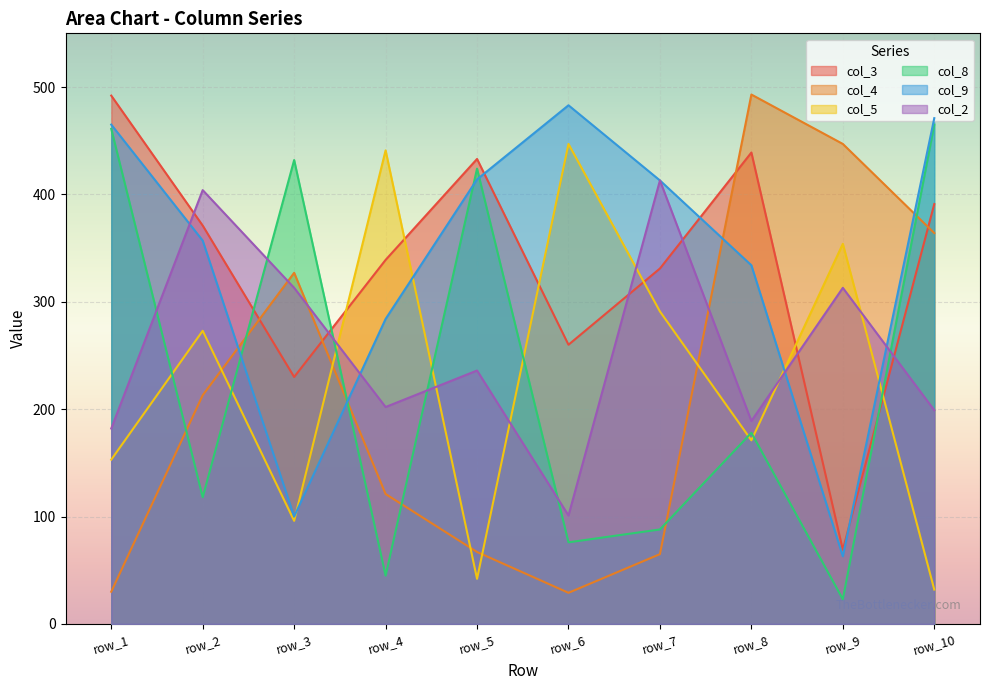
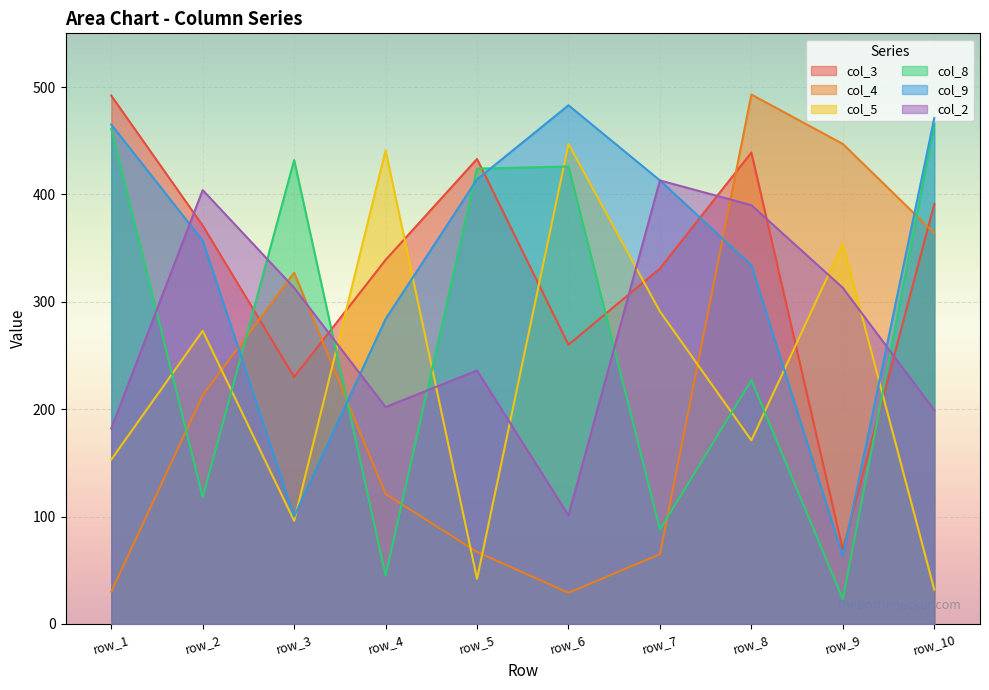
col_8, row_6: 76 -> 426
col_8, row_8: 178 -> 227
col_2, row_8: 189 -> 390
